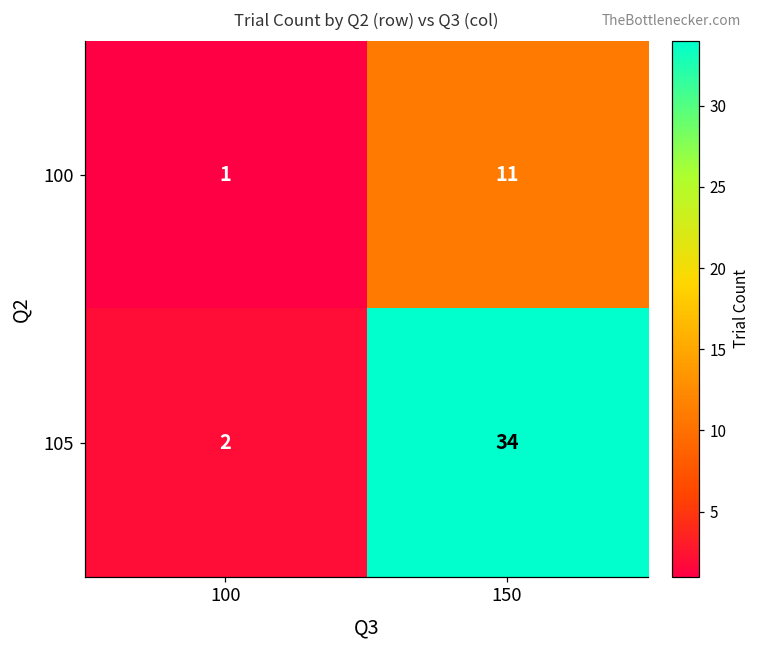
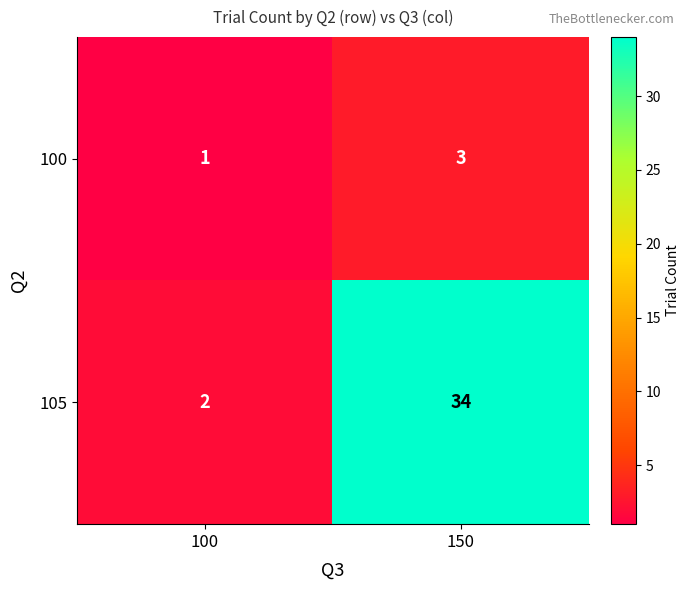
100, 150: 11 -> 3
